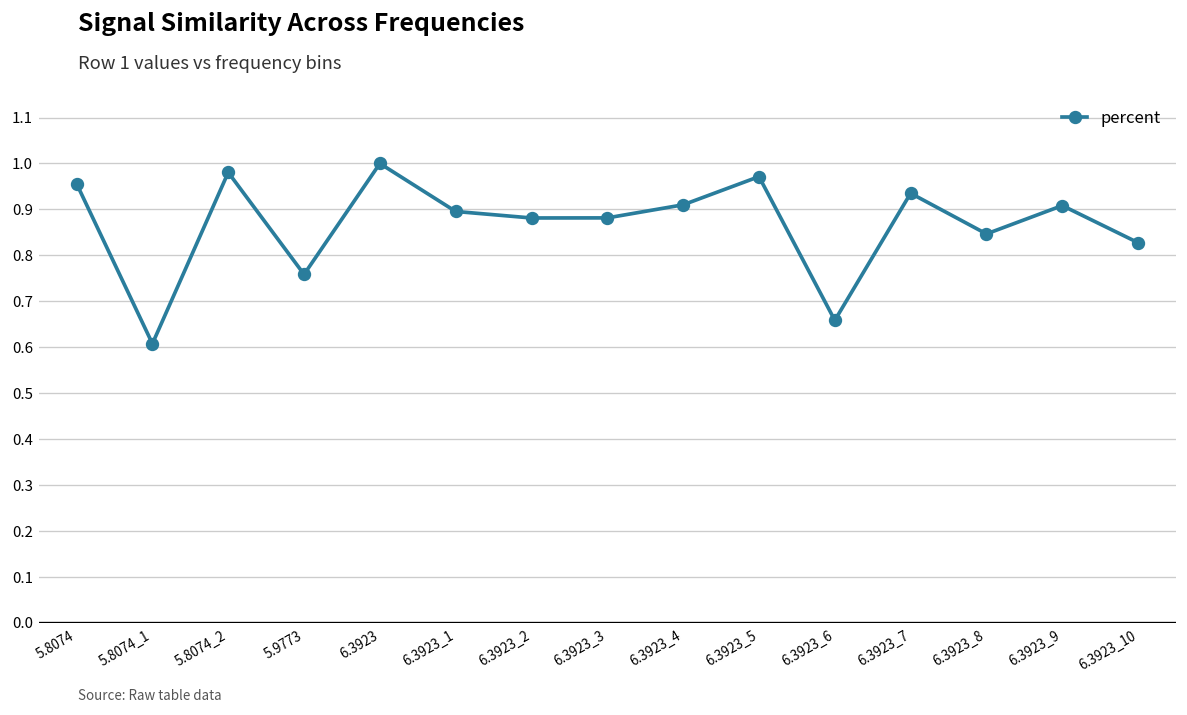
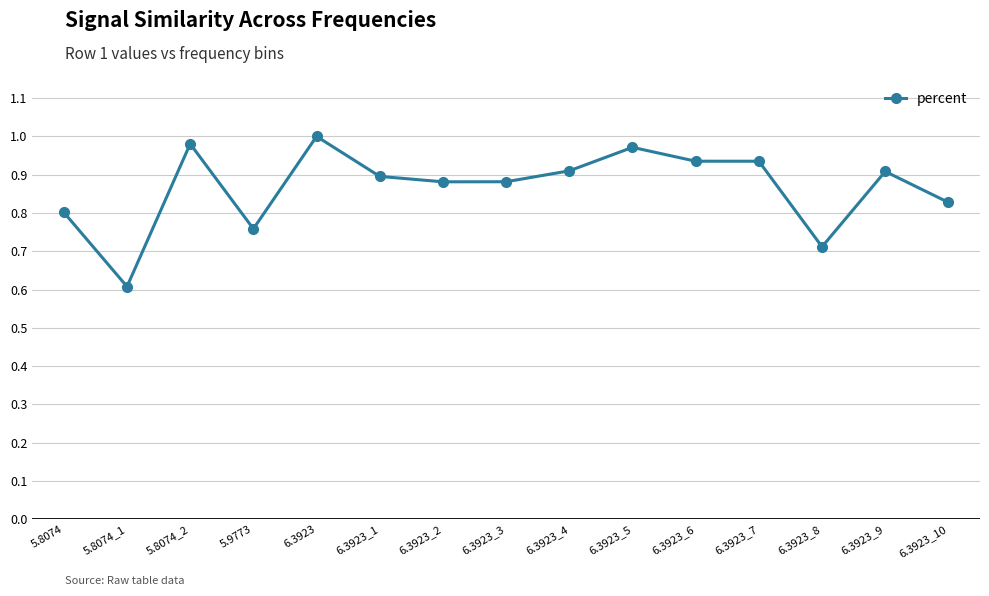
5.8074: 0.96 -> 0.80
6.3923_6: 0.66 -> 0.94
6.3923_8: 0.85 -> 0.71
